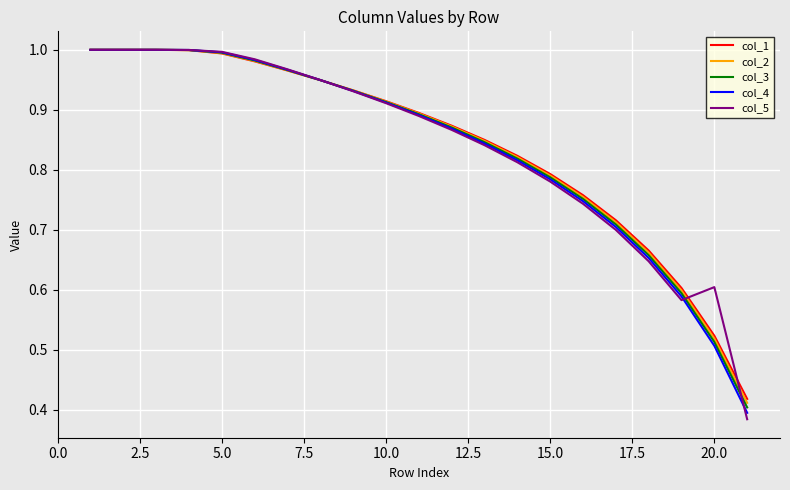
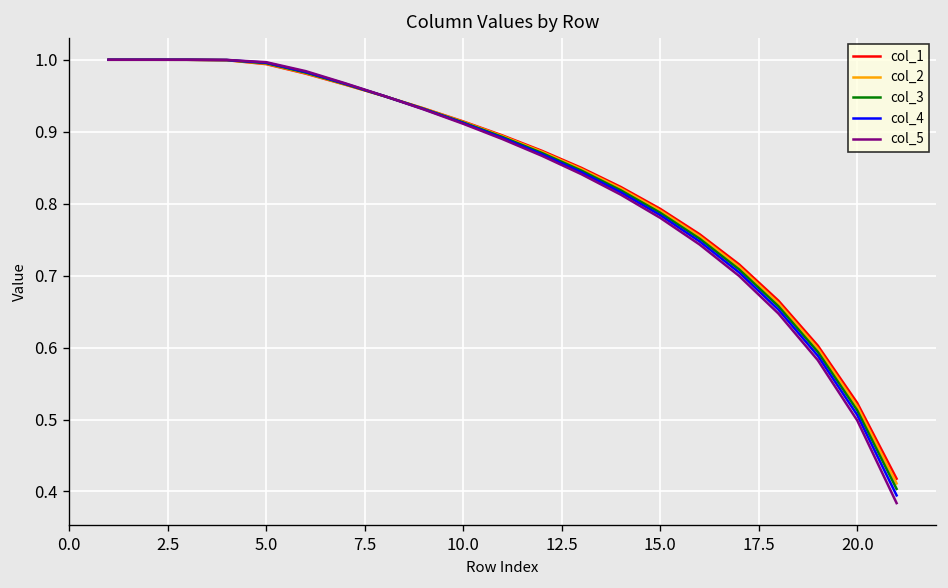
col_5, 20.0: 0.60 -> 0.50
